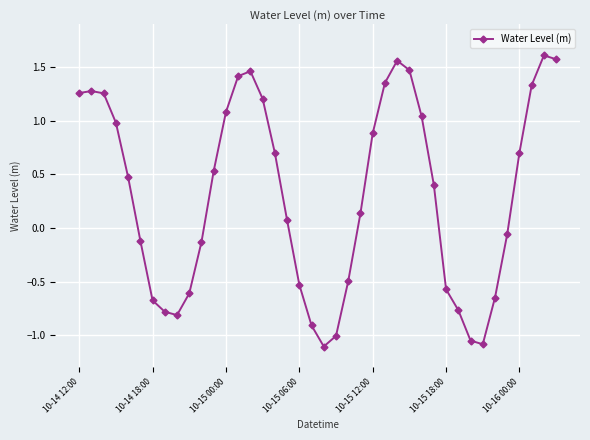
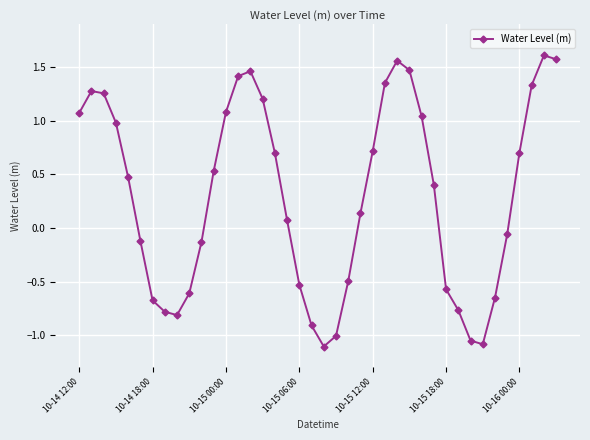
10-14 12:00: 1.26 -> 1.07
10-15 12:00: 0.88 -> 0.72
